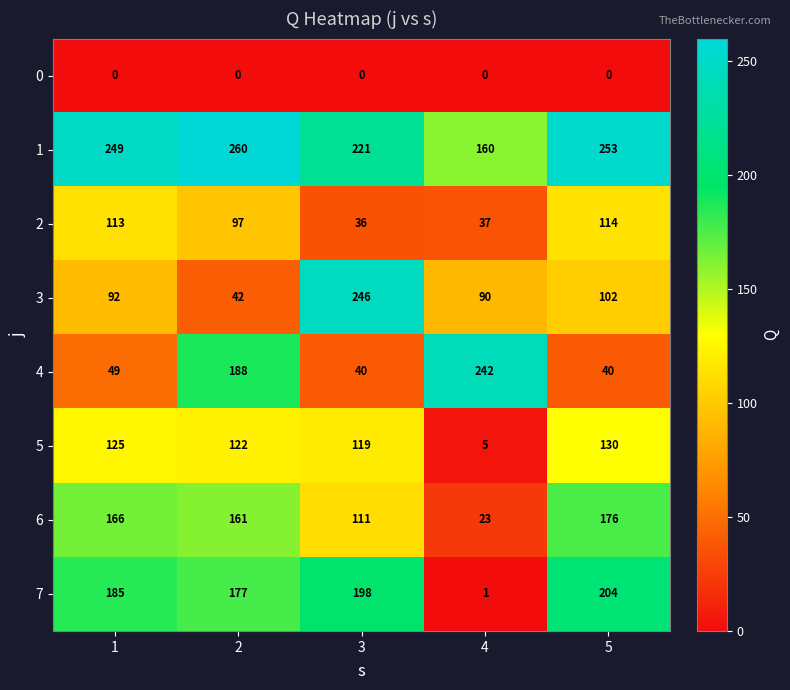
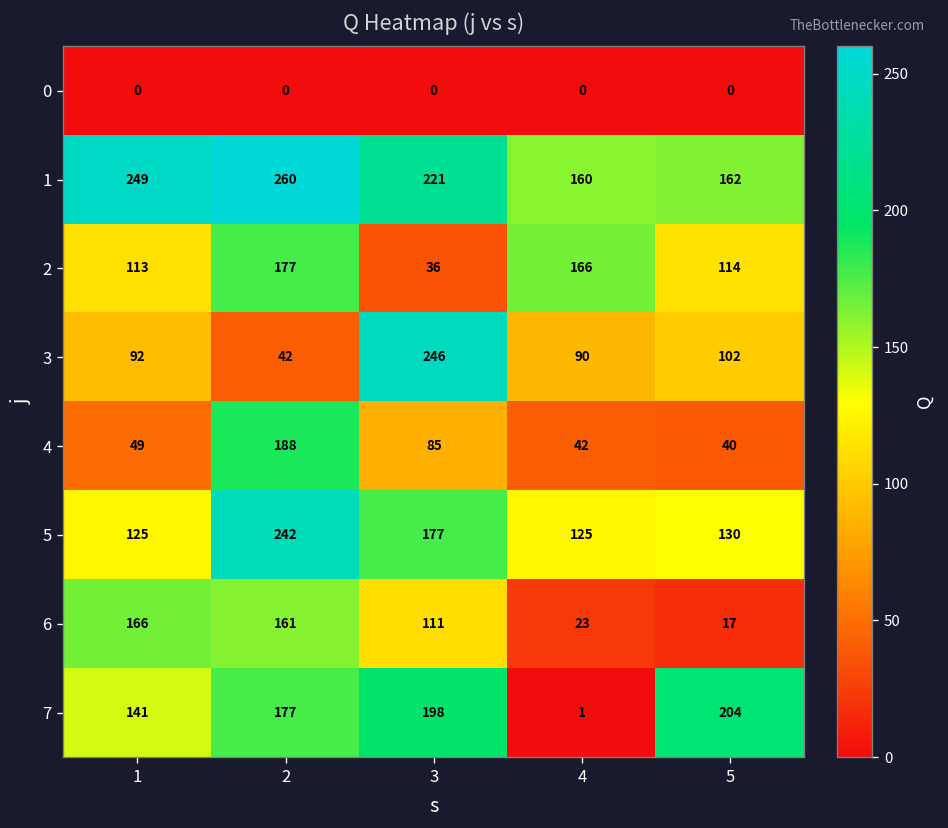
1, 5: 253 -> 162
2, 2: 97 -> 177
2, 4: 37 -> 166
4, 3: 40 -> 85
4, 4: 242 -> 42
5, 2: 122 -> 242
5, 3: 119 -> 177
5, 4: 5 -> 125
6, 5: 176 -> 17
7, 1: 185 -> 141
